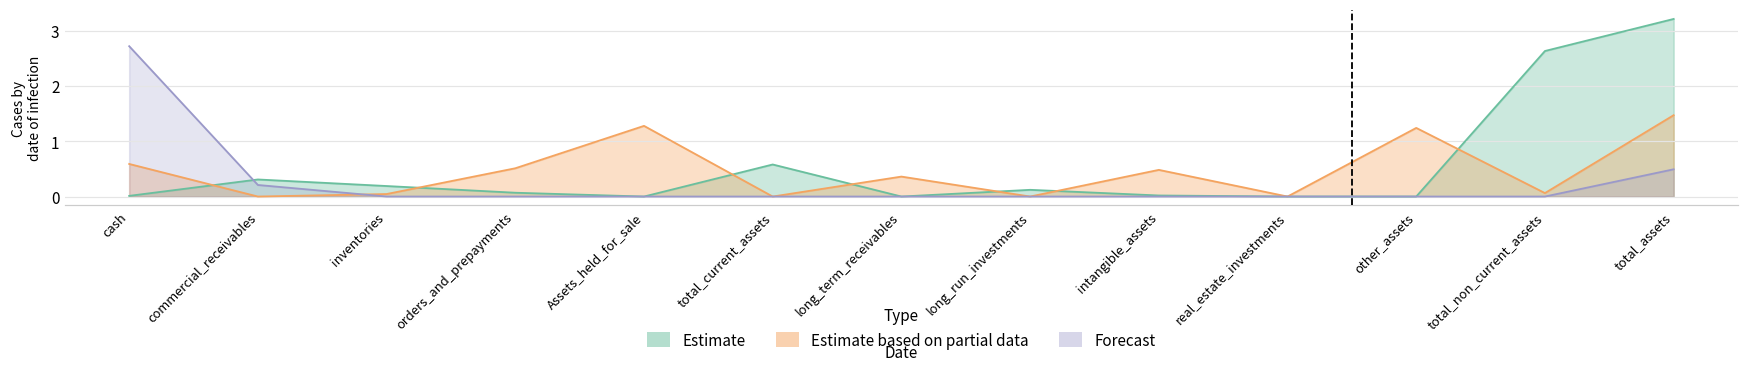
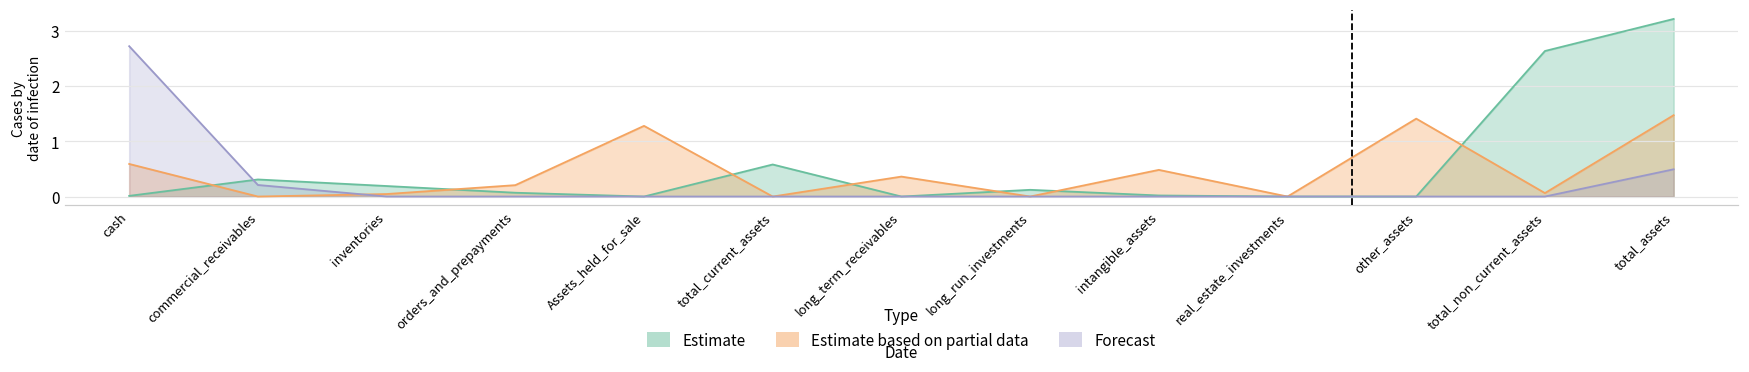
Estimate based on partial data, orders_and_prepayments: 0.5 -> 0.2
Estimate based on partial data, other_assets: 1.2 -> 1.4
